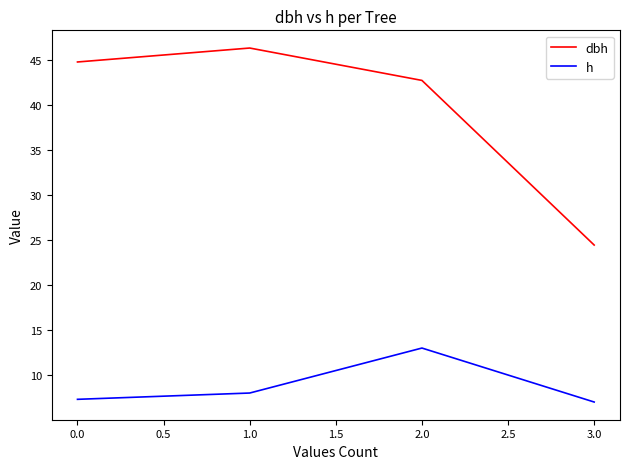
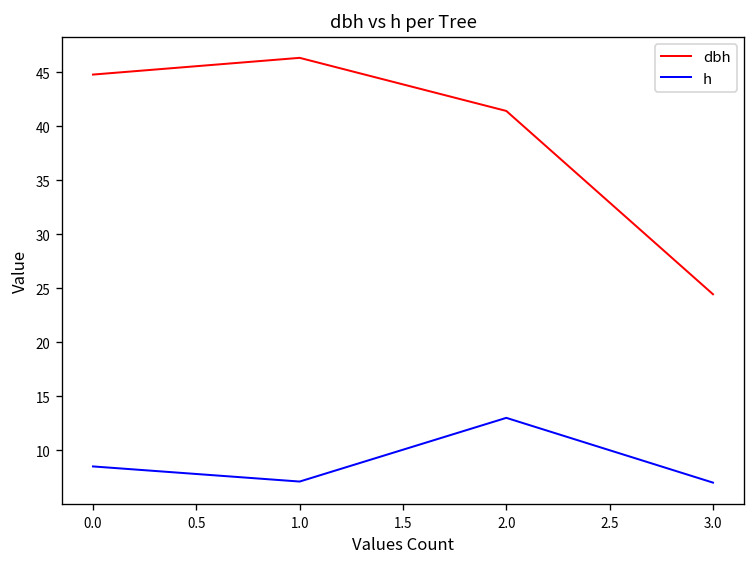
h, 0.0: 7 -> 9
h, 1.0: 8 -> 7
dbh, 2.0: 43 -> 41
